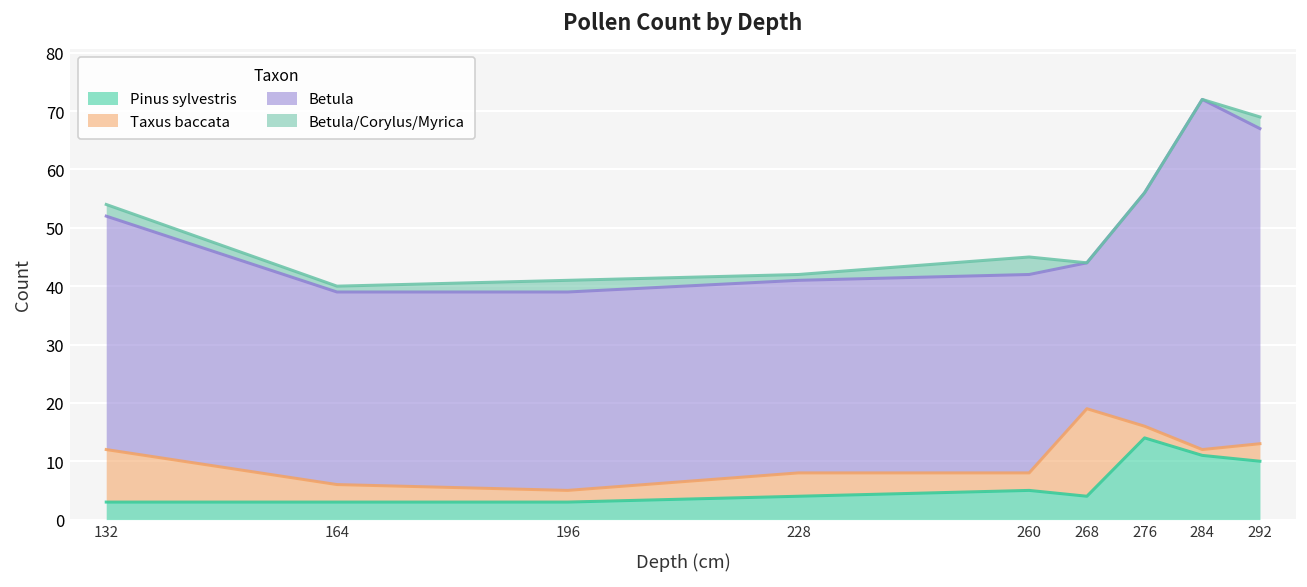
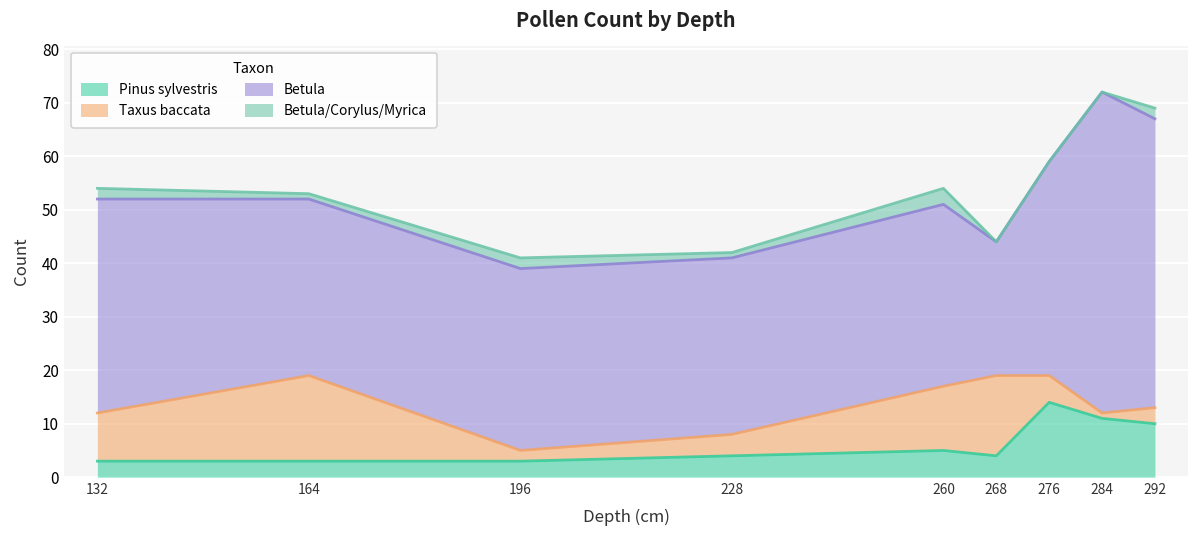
Taxus baccata, 164: 3 -> 16
Taxus baccata, 260: 3 -> 12
Taxus baccata, 276: 2 -> 5
